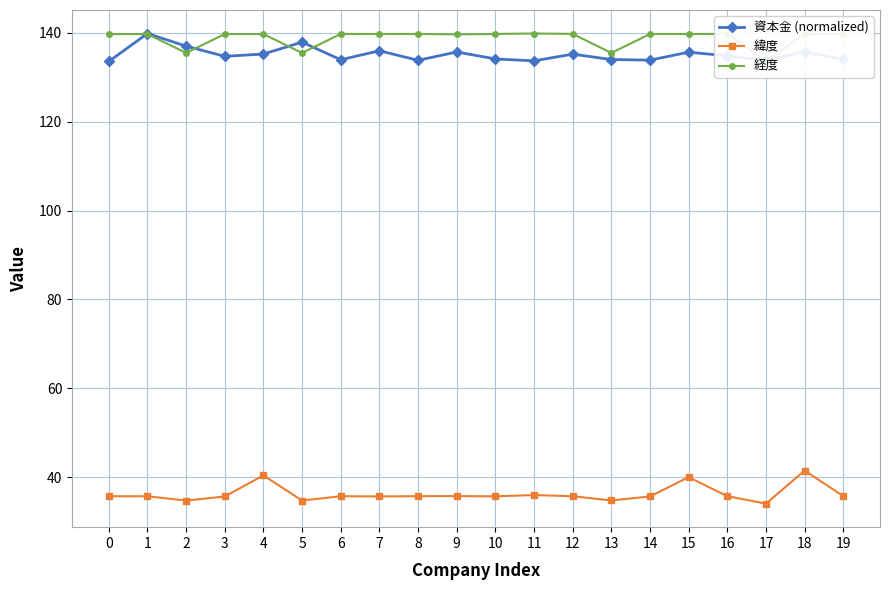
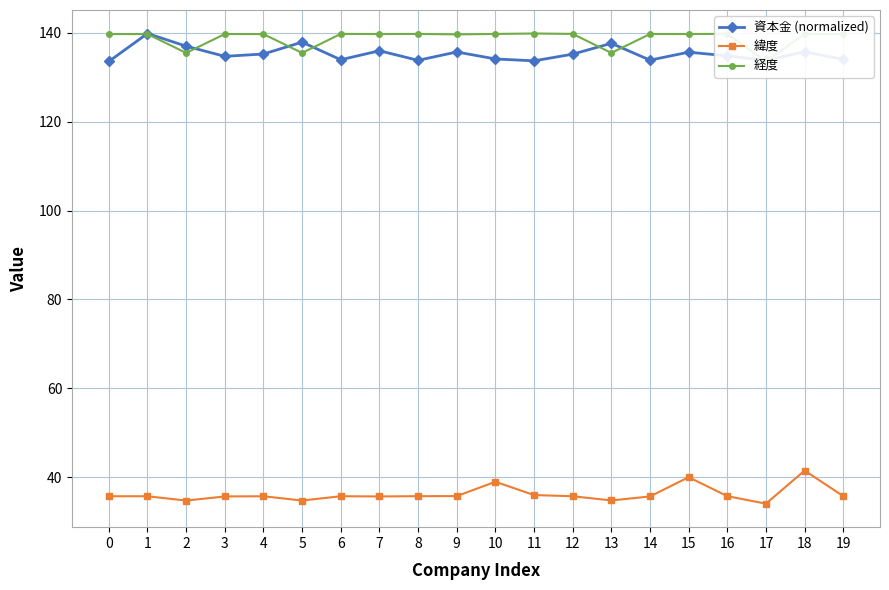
緯度, 4: 40 -> 36
緯度, 10: 36 -> 39
資本金 (normalized), 13: 134 -> 138
